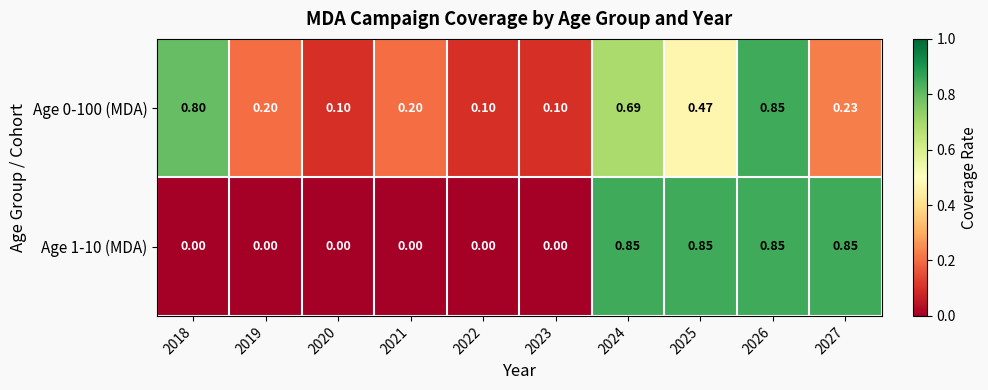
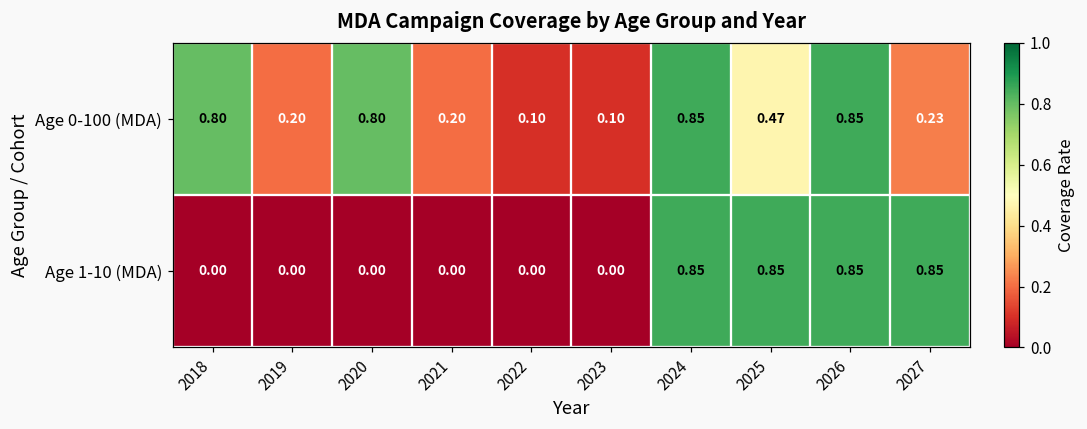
Age 0-100 (MDA), 2020: 0.10 -> 0.80
Age 0-100 (MDA), 2024: 0.69 -> 0.85
